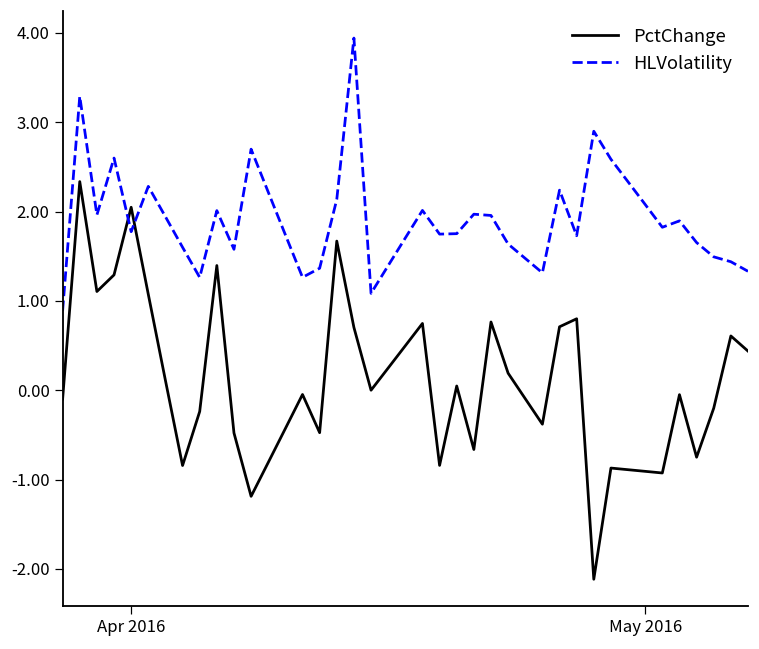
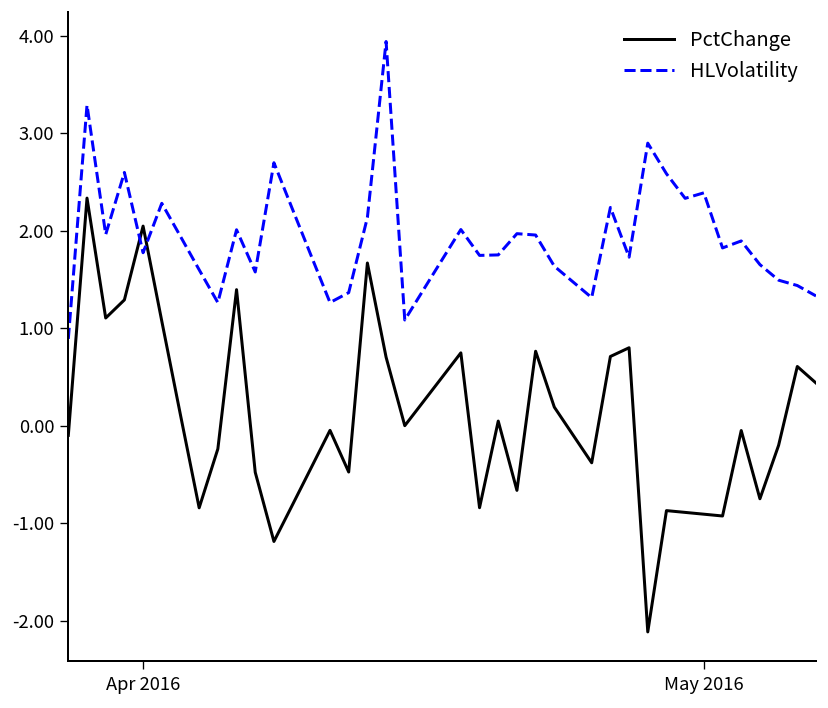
HLVolatility, May 2016: 2.1 -> 2.4
